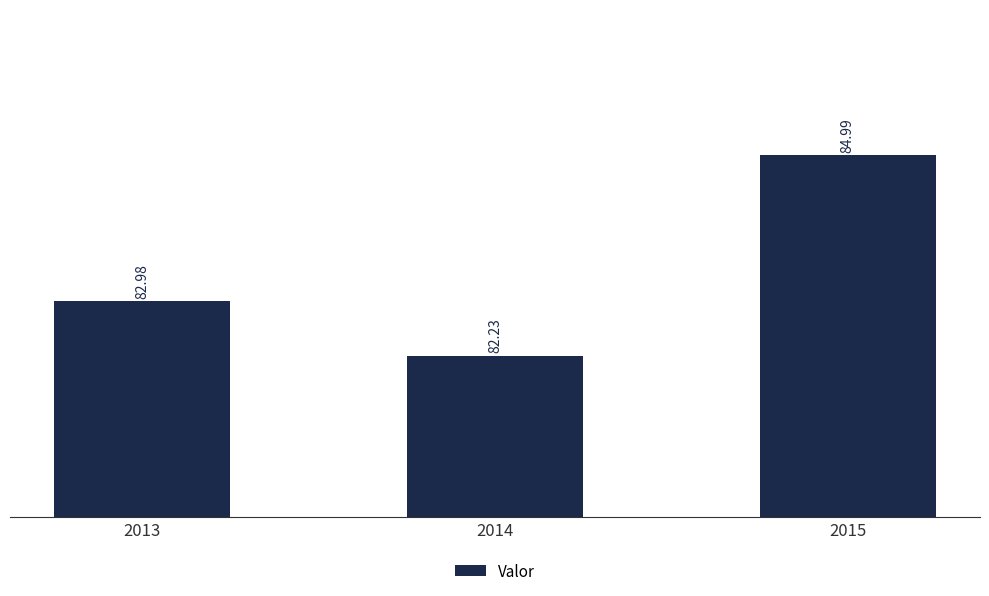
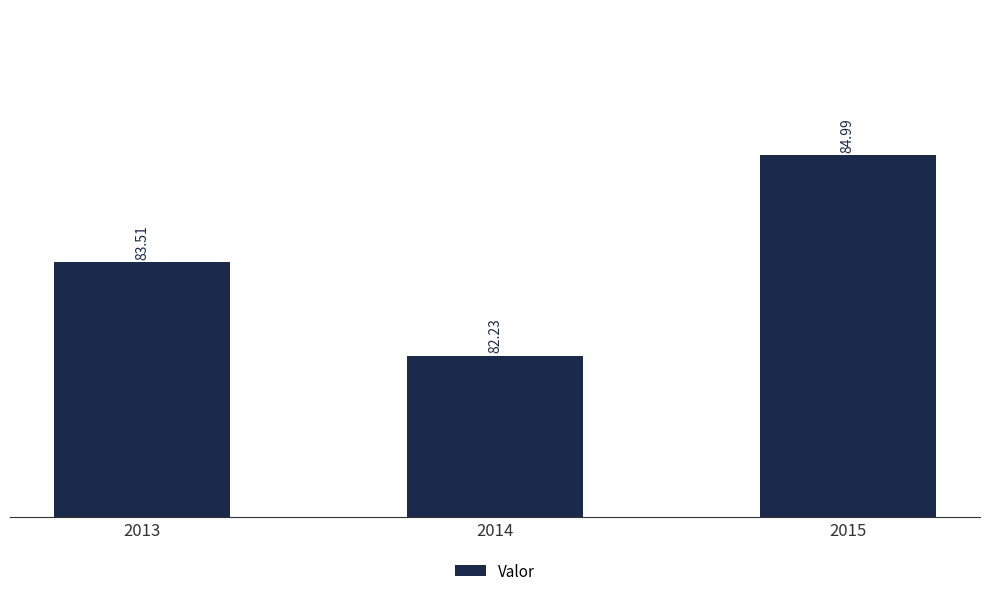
2013: 82.98 -> 83.51
